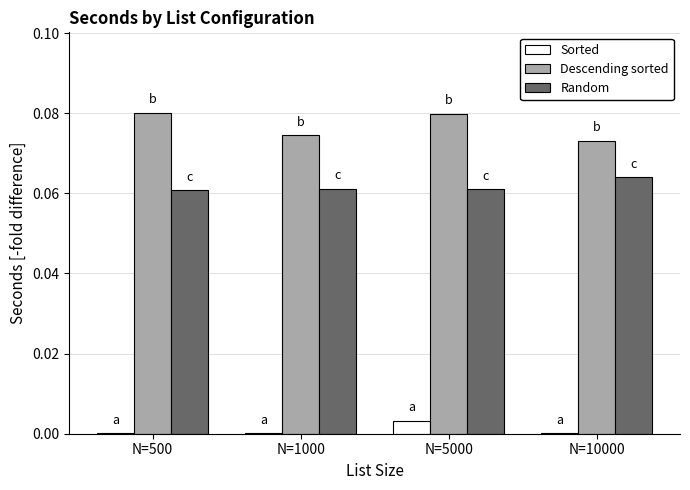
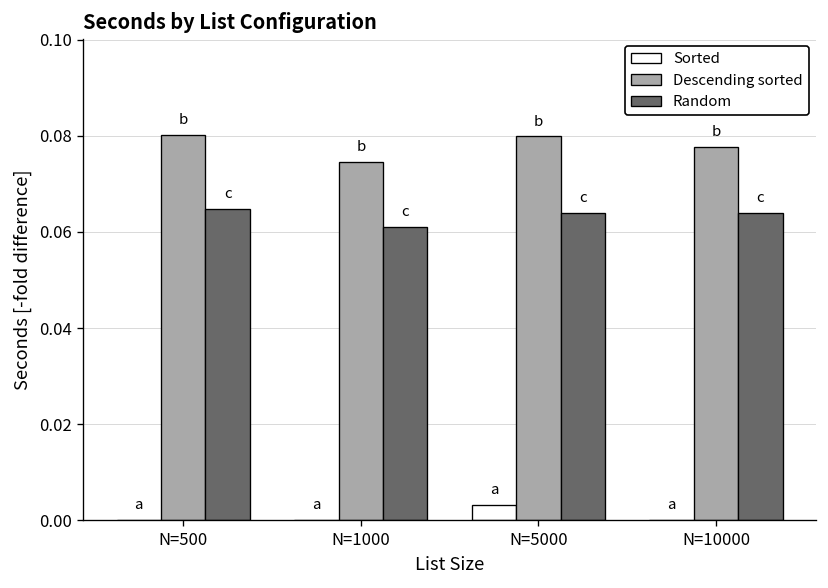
Random, N=500: 0.061 -> 0.065
Random, N=5000: 0.061 -> 0.064
Descending sorted, N=10000: 0.073 -> 0.078
